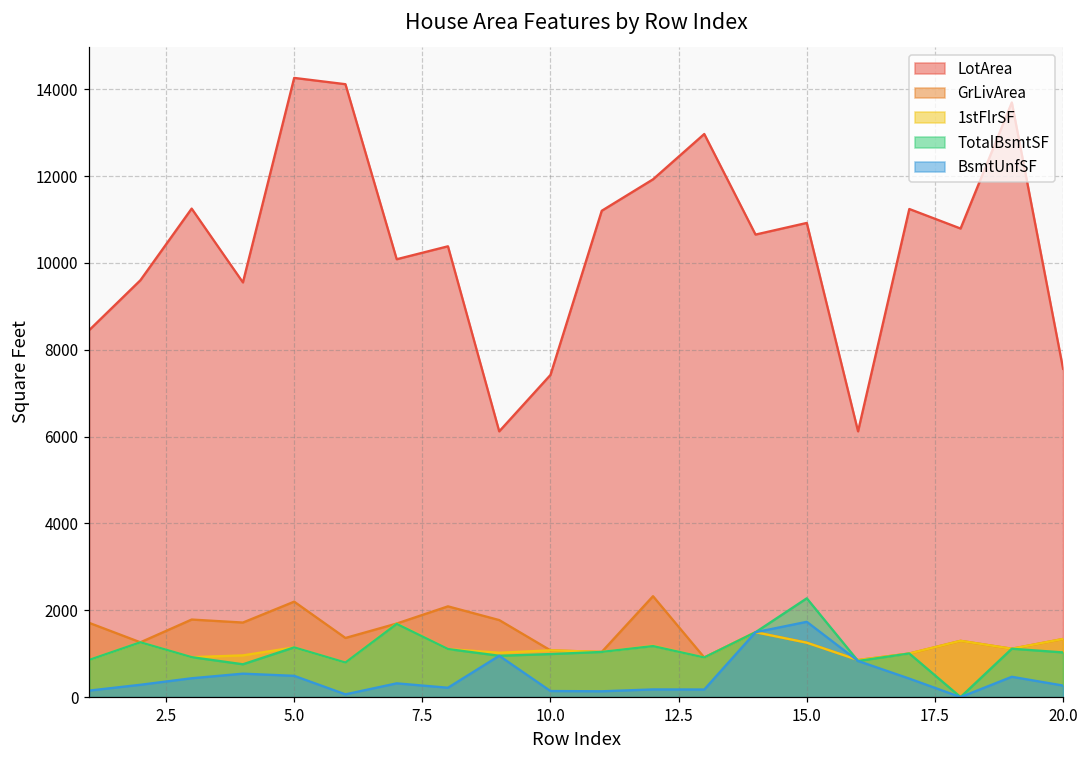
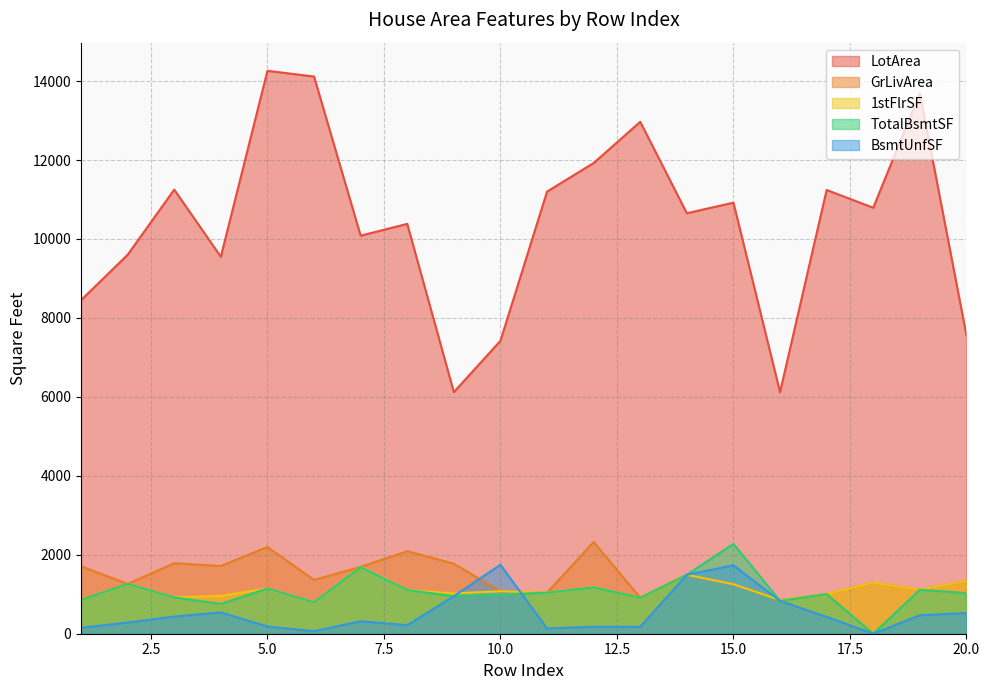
BsmtUnfSF, 5.0: 500 -> 200
BsmtUnfSF, 10.0: 100 -> 1700
BsmtUnfSF, 20.0: 300 -> 500
